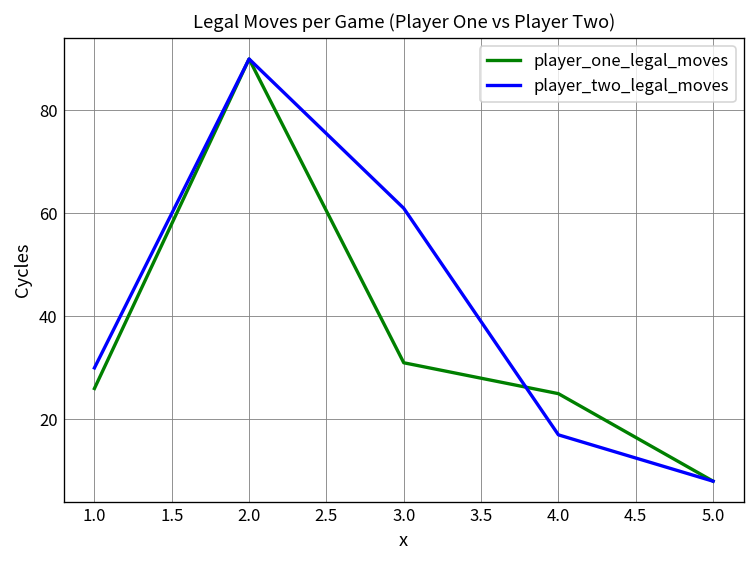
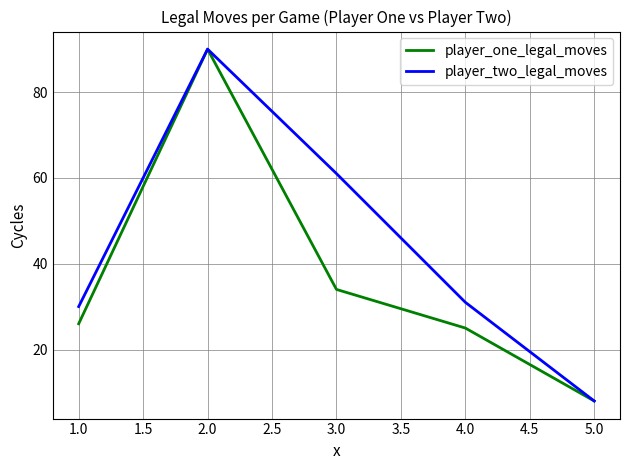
player_one_legal_moves, 3.0: 31 -> 34
player_two_legal_moves, 4.0: 17 -> 31
